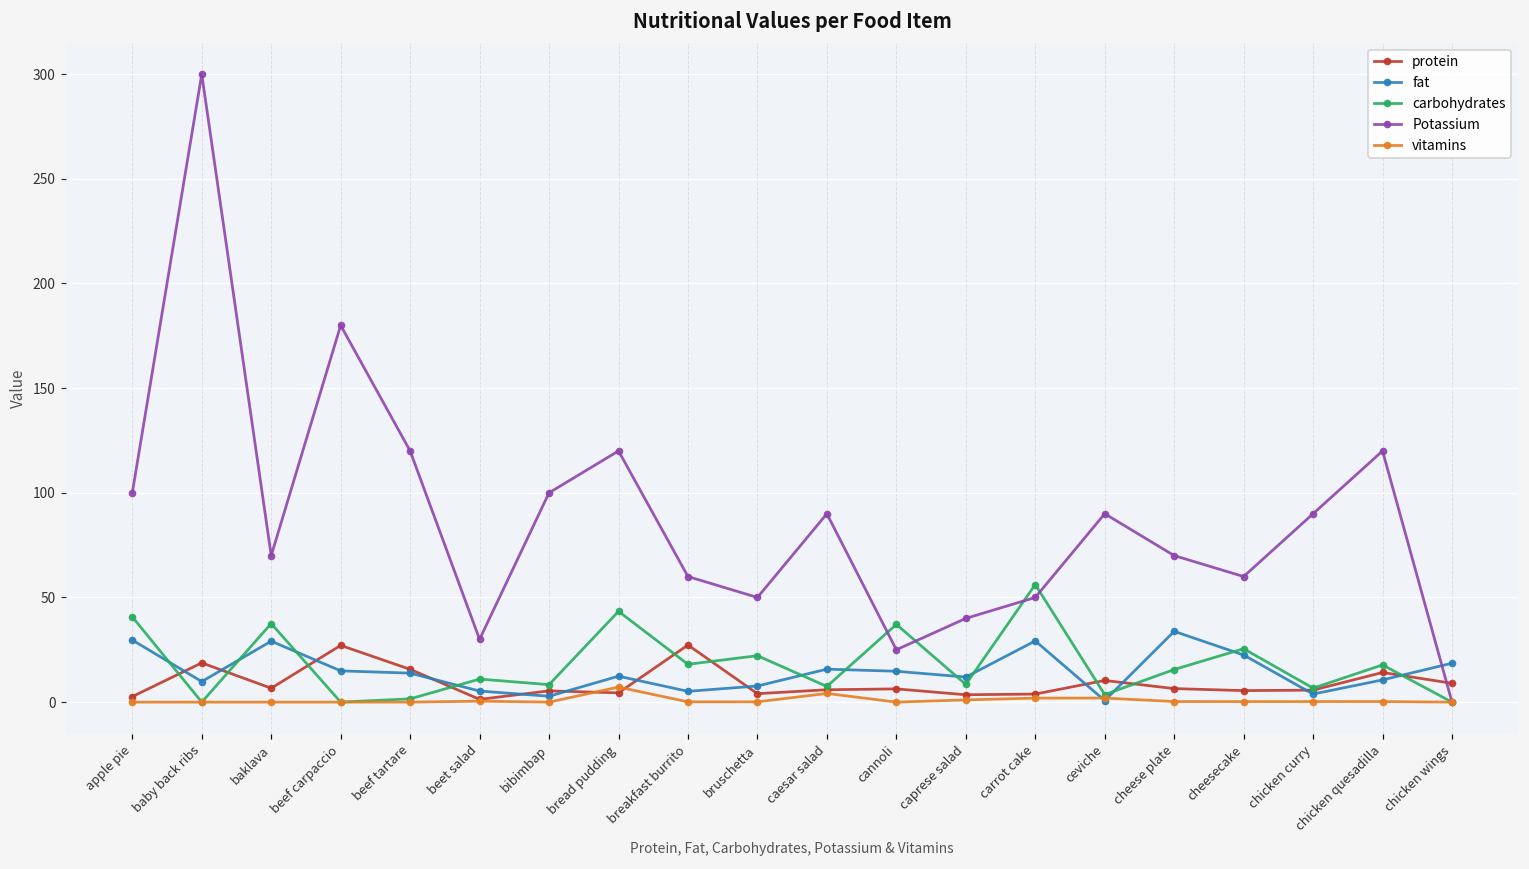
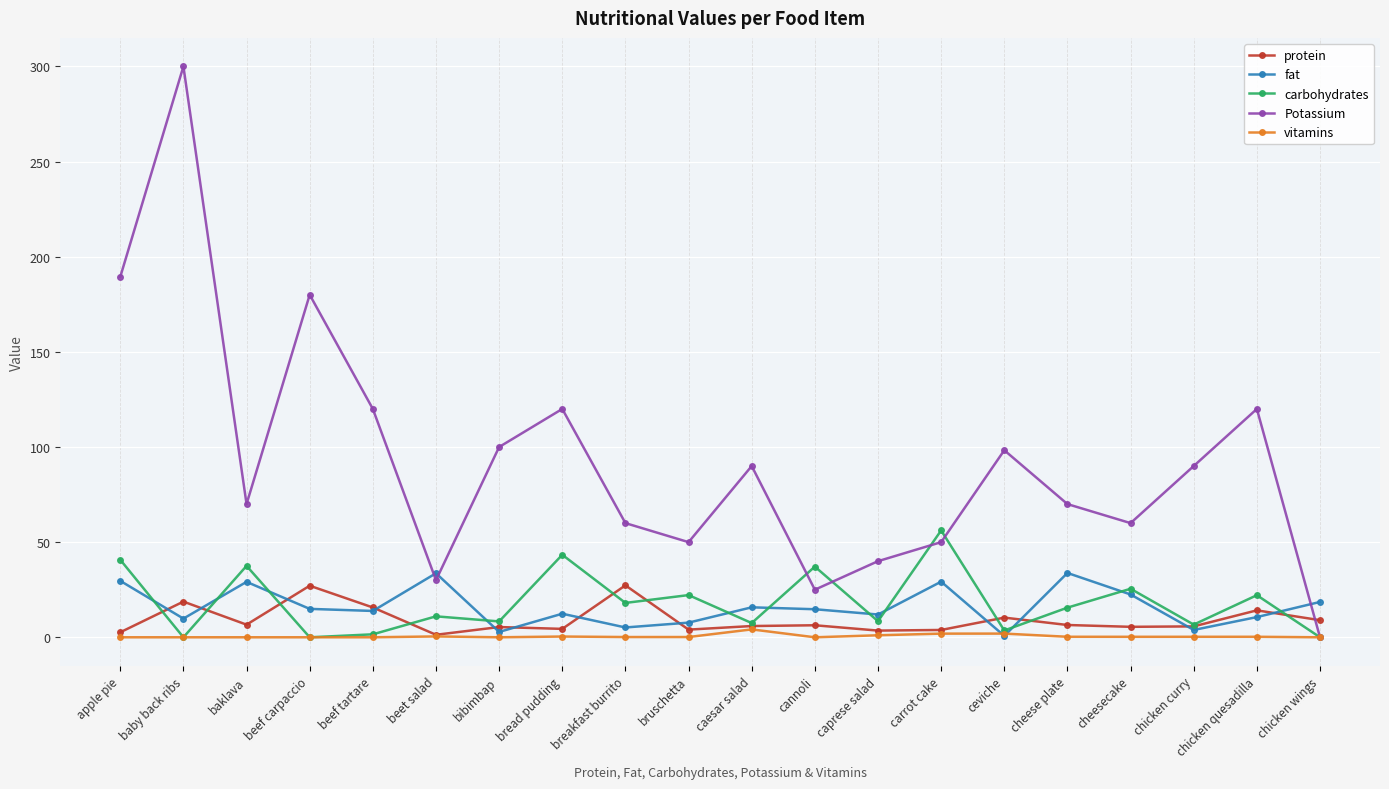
Potassium, apple pie: 100 -> 189
fat, beet salad: 5 -> 34
vitamins, bread pudding: 7 -> 0
Potassium, ceviche: 90 -> 98
carbohydrates, chicken quesadilla: 18 -> 22
